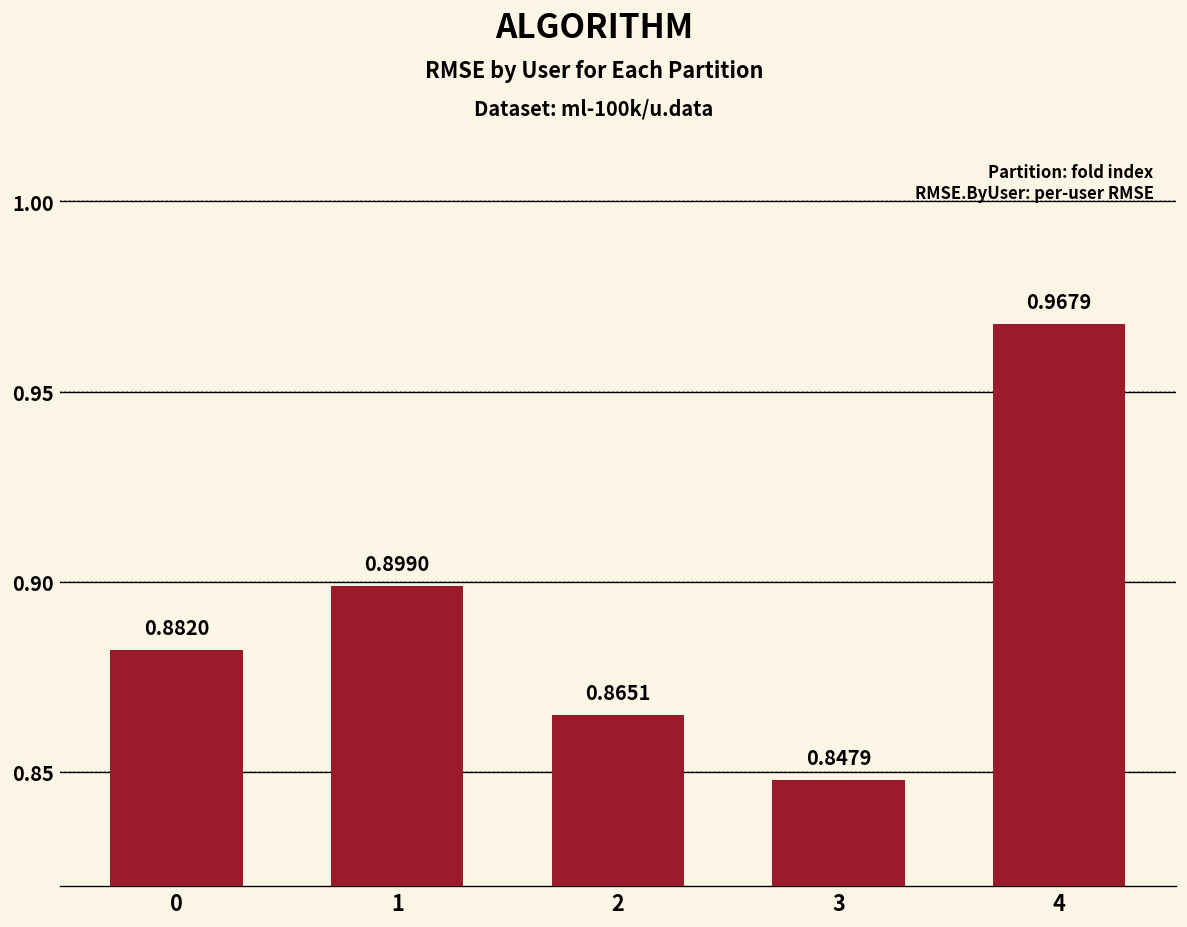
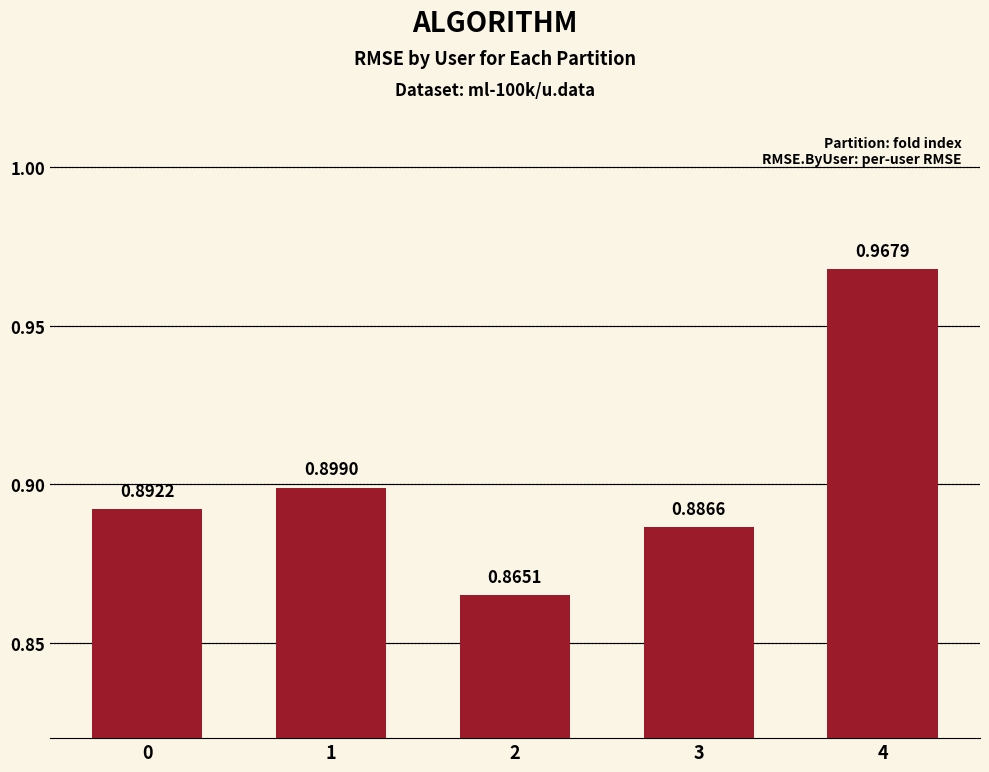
0: 0.8820 -> 0.8922
3: 0.8479 -> 0.8866
